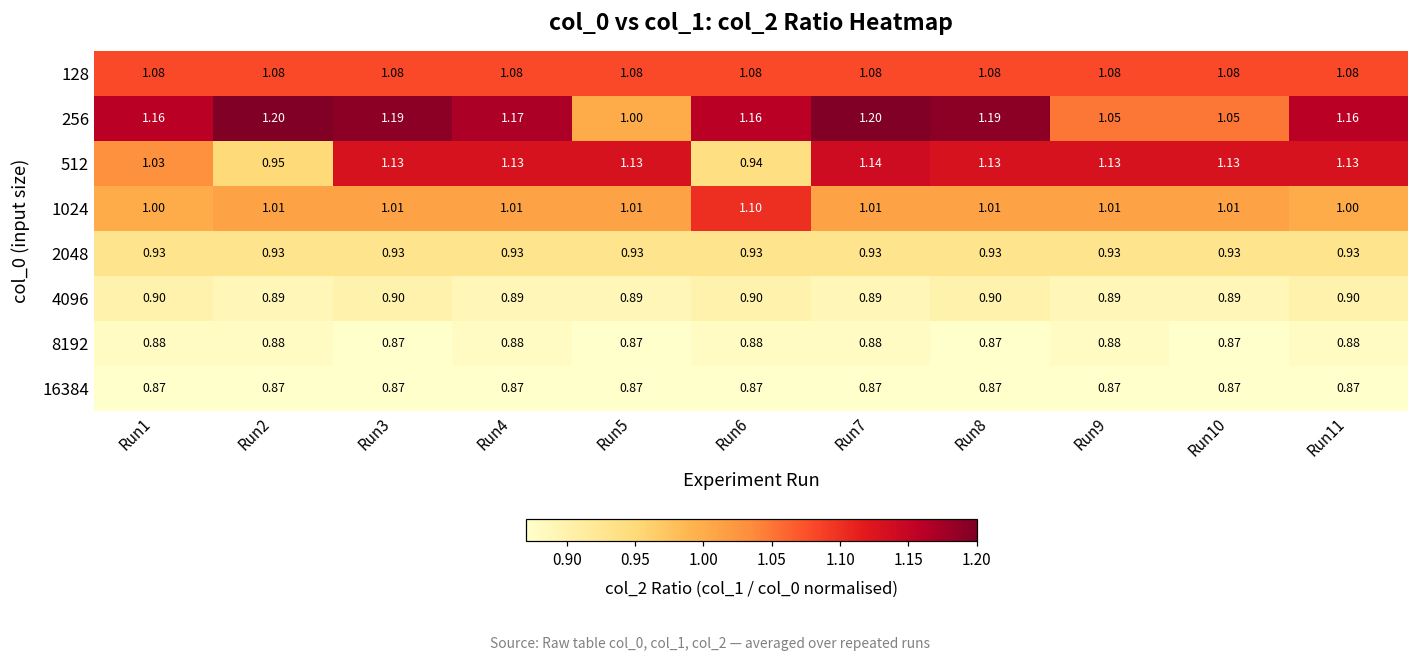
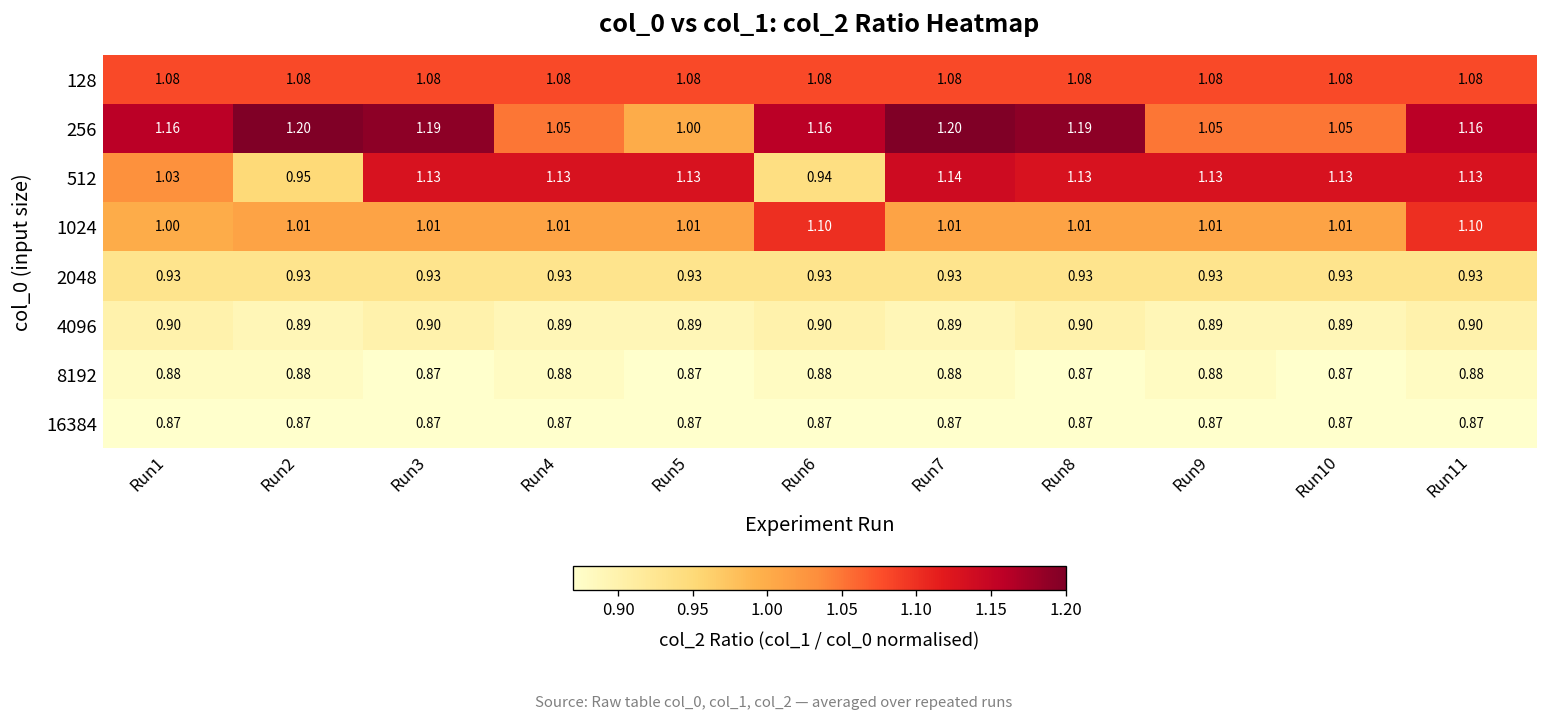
256, Run4: 1.17 -> 1.05
1024, Run11: 1.00 -> 1.10
